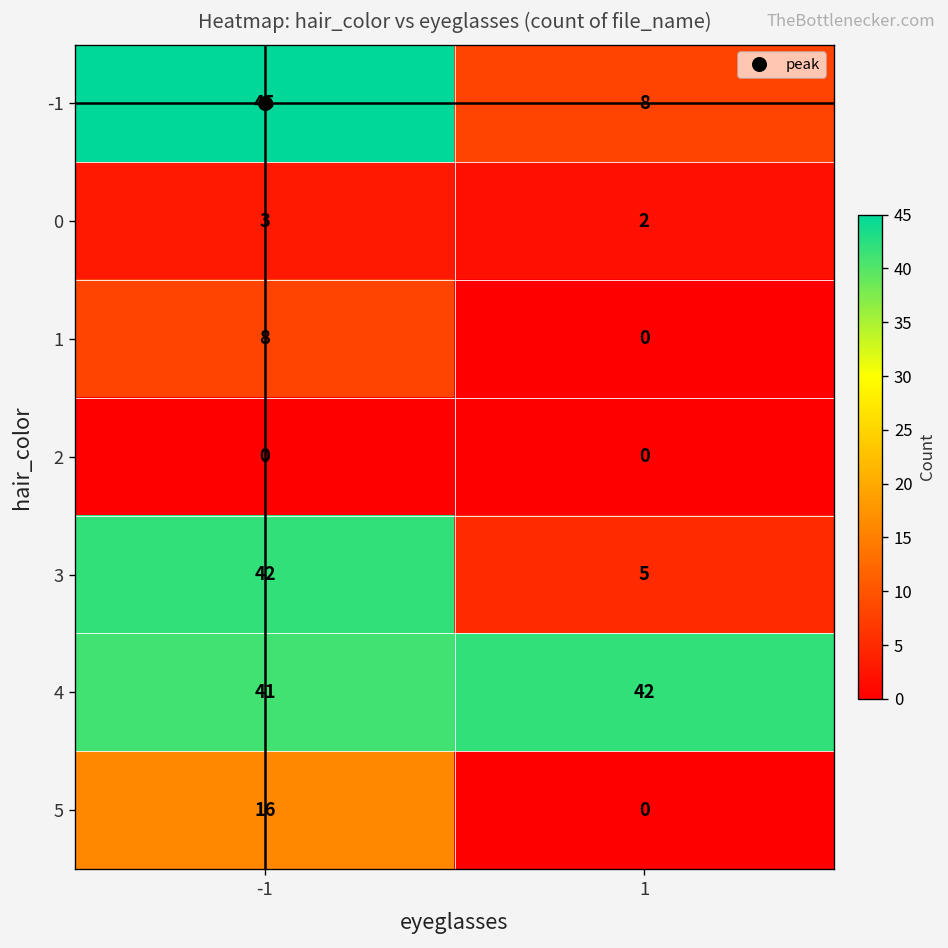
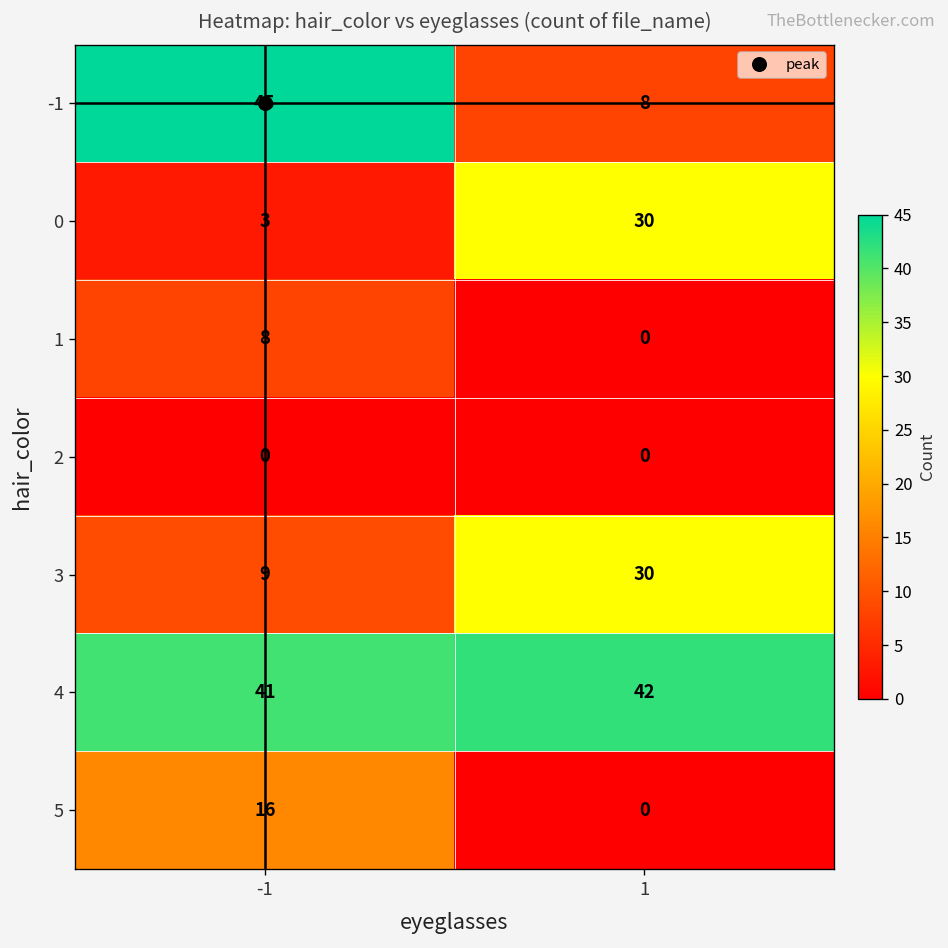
0, 1: 2 -> 30
3, -1: 42 -> 9
3, 1: 5 -> 30
